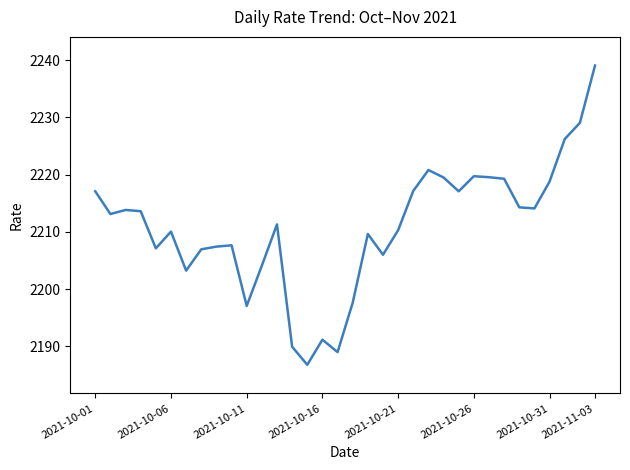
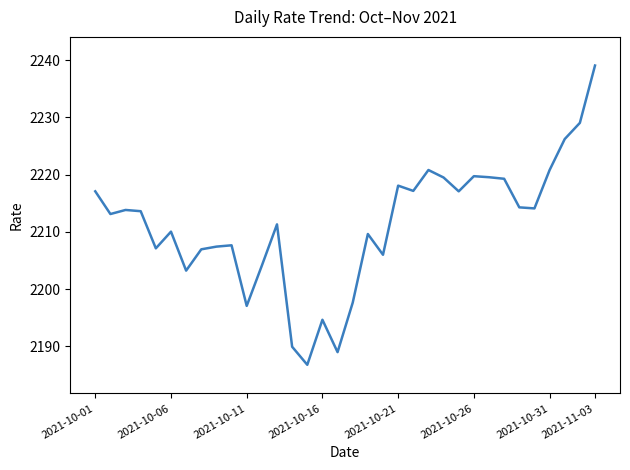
2021-10-16: 2191 -> 2195
2021-10-21: 2210 -> 2218
2021-10-31: 2219 -> 2221
